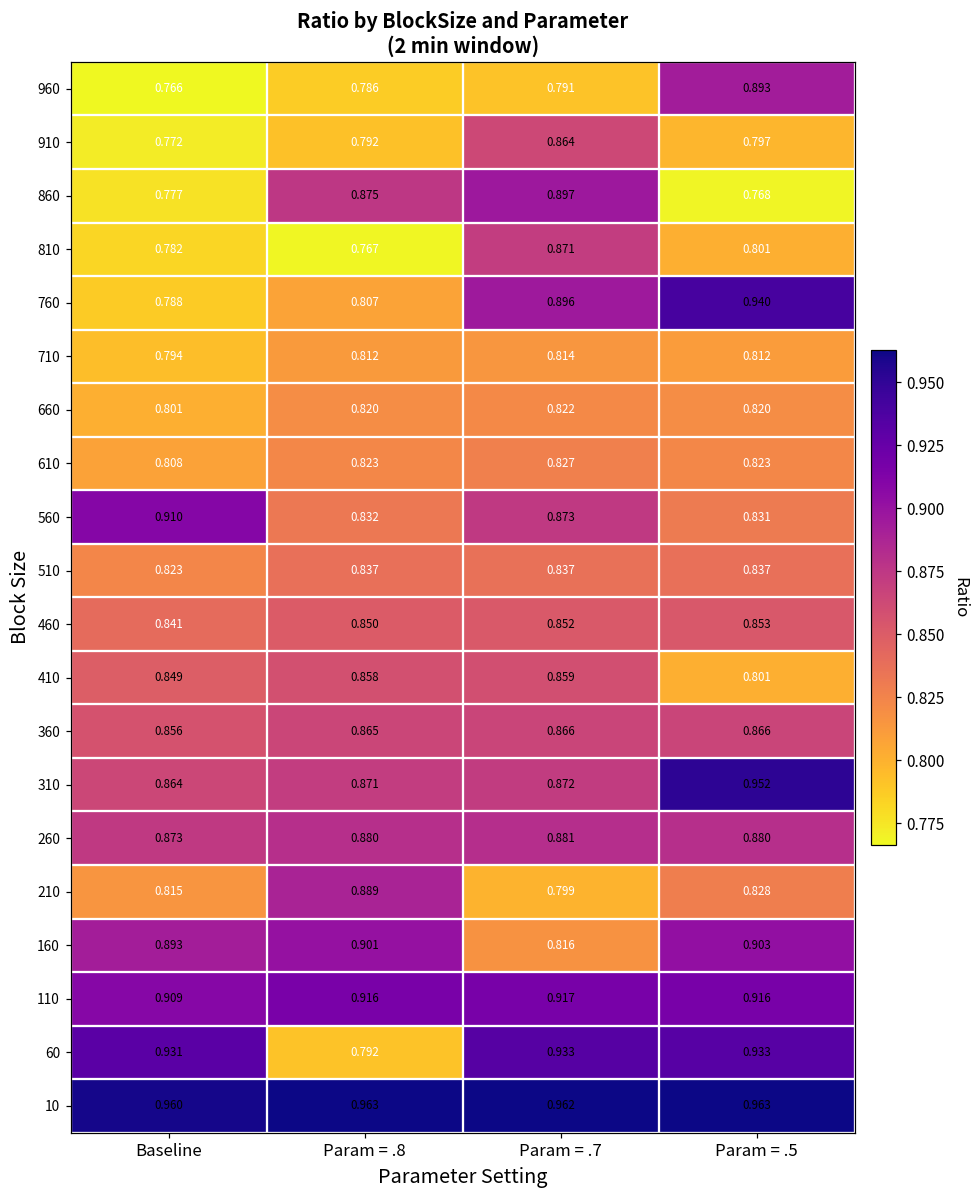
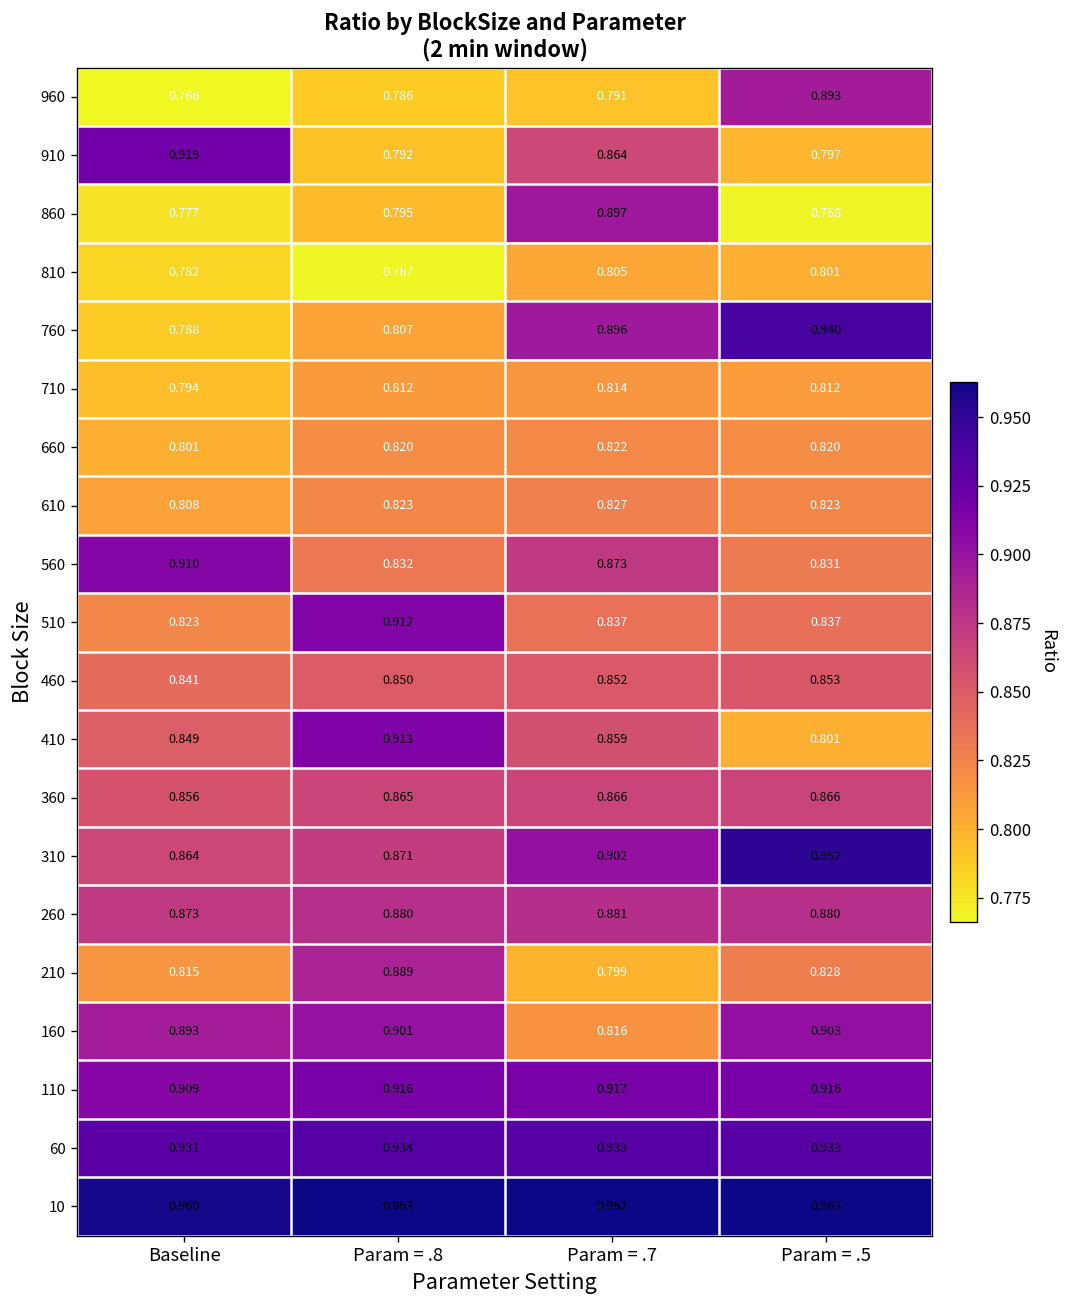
910, Baseline: 0.772 -> 0.919
860, Param = .8: 0.875 -> 0.795
810, Param = .7: 0.871 -> 0.805
510, Param = .8: 0.837 -> 0.912
410, Param = .8: 0.858 -> 0.913
310, Param = .7: 0.872 -> 0.902
60, Param = .8: 0.792 -> 0.934
